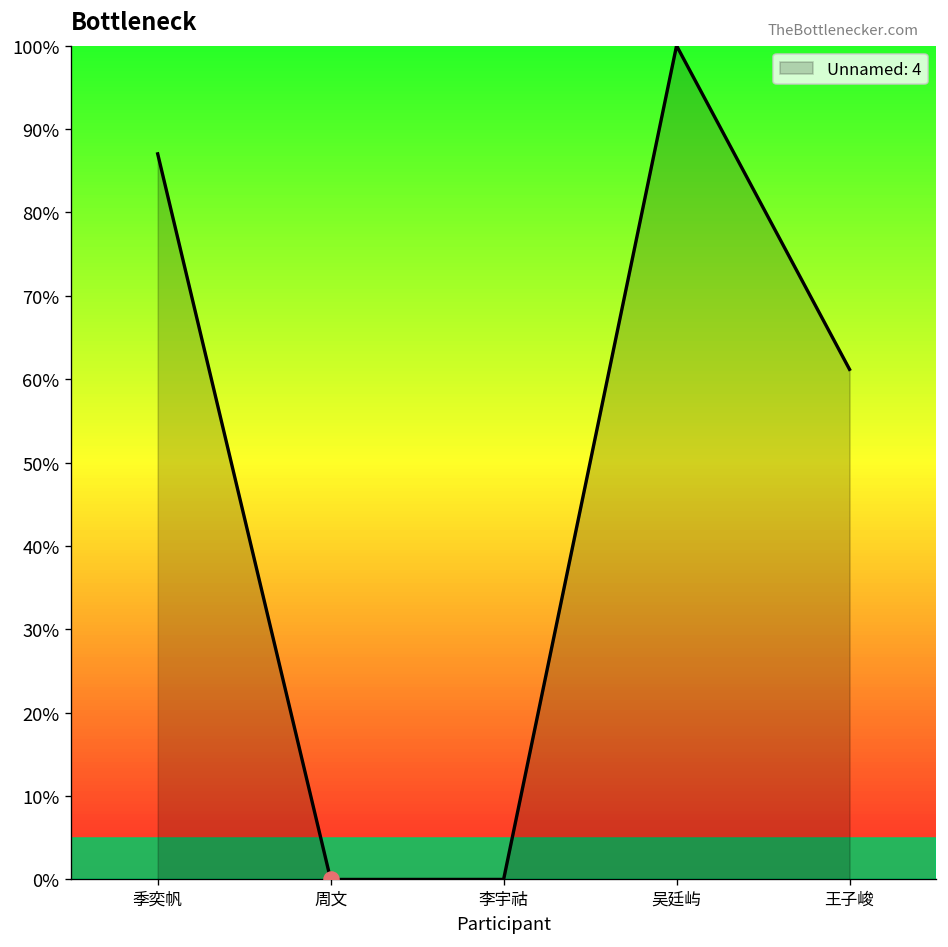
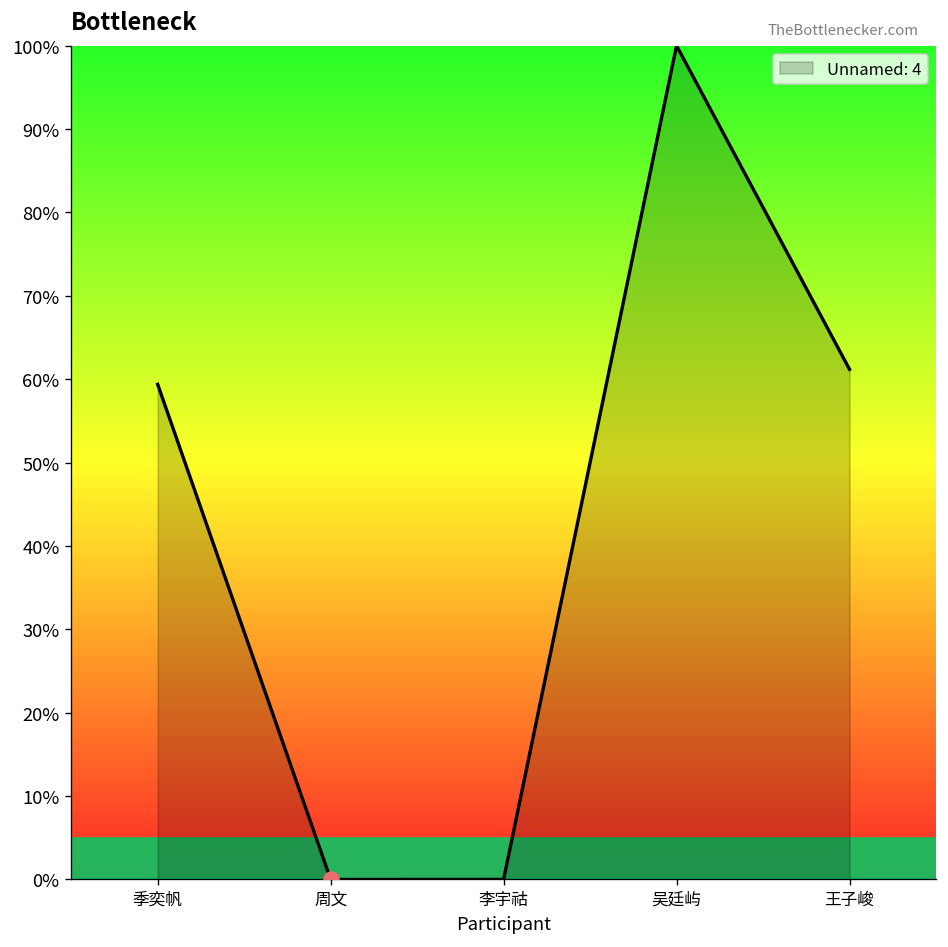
Unnamed: 4, 季奕帆: 87% -> 59%
